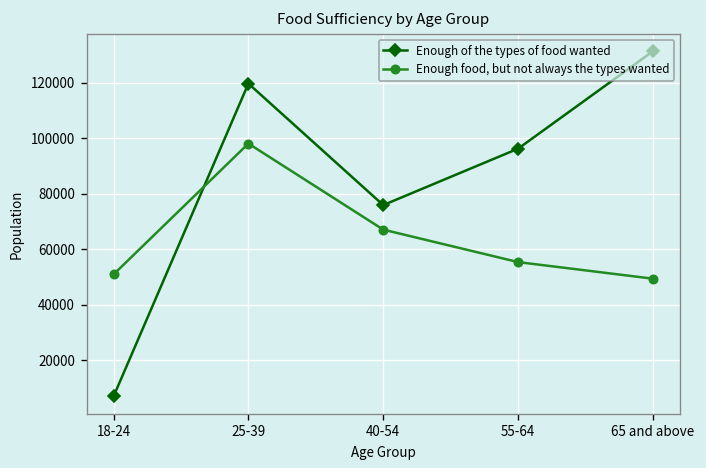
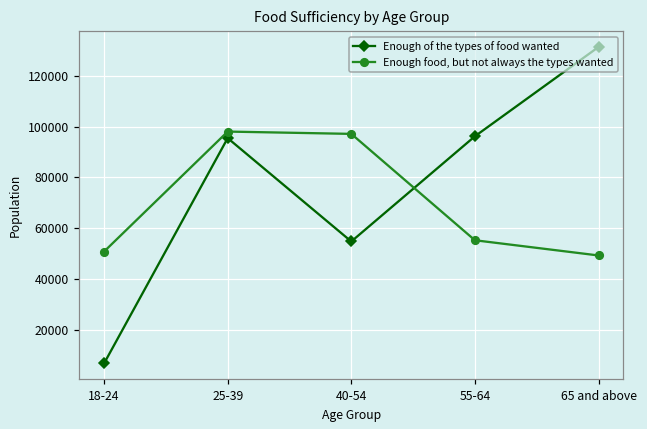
Enough of the types of food wanted, 25-39: 120000 -> 95000
Enough of the types of food wanted, 40-54: 76000 -> 55000
Enough food, but not always the types wanted, 40-54: 67000 -> 97000
